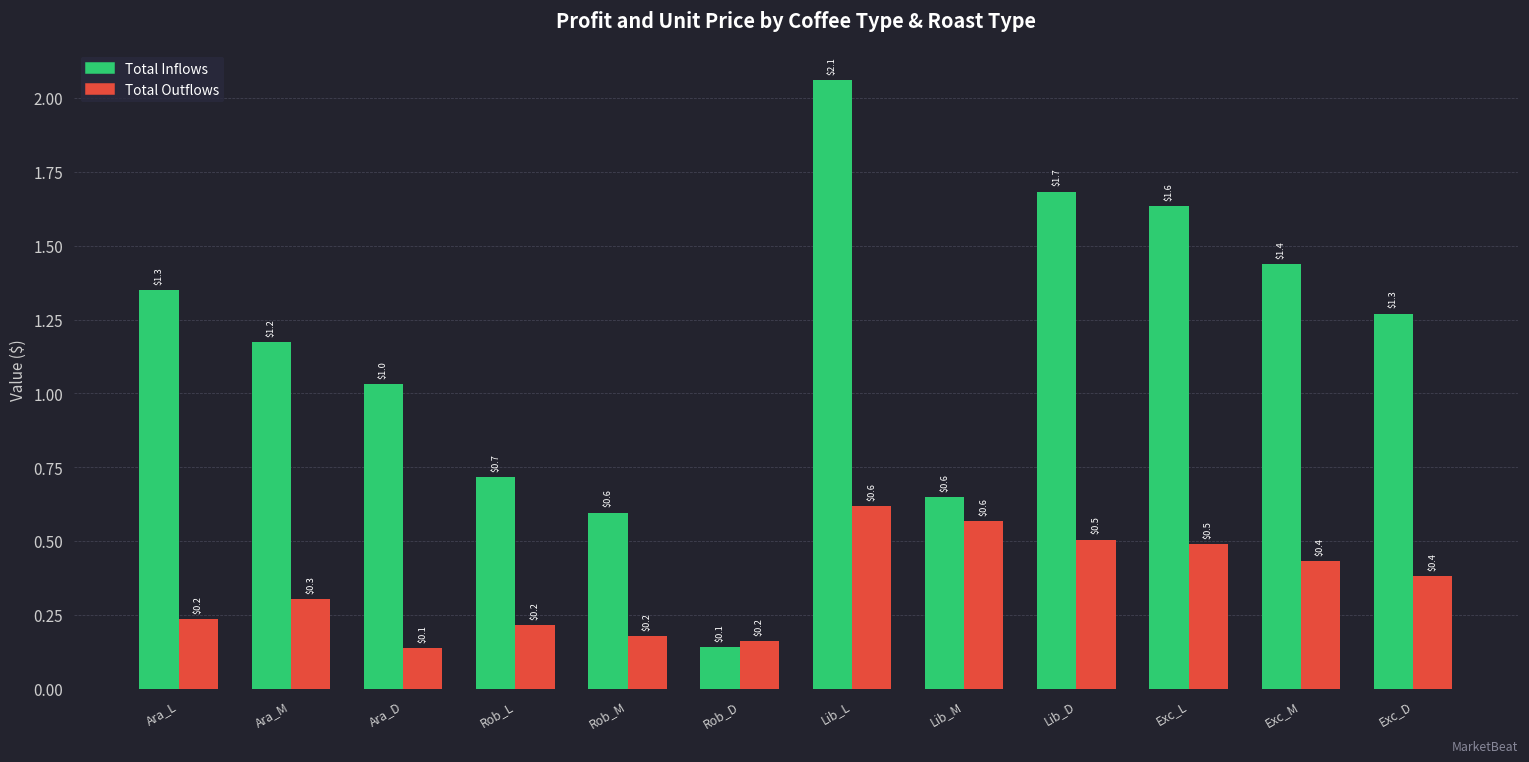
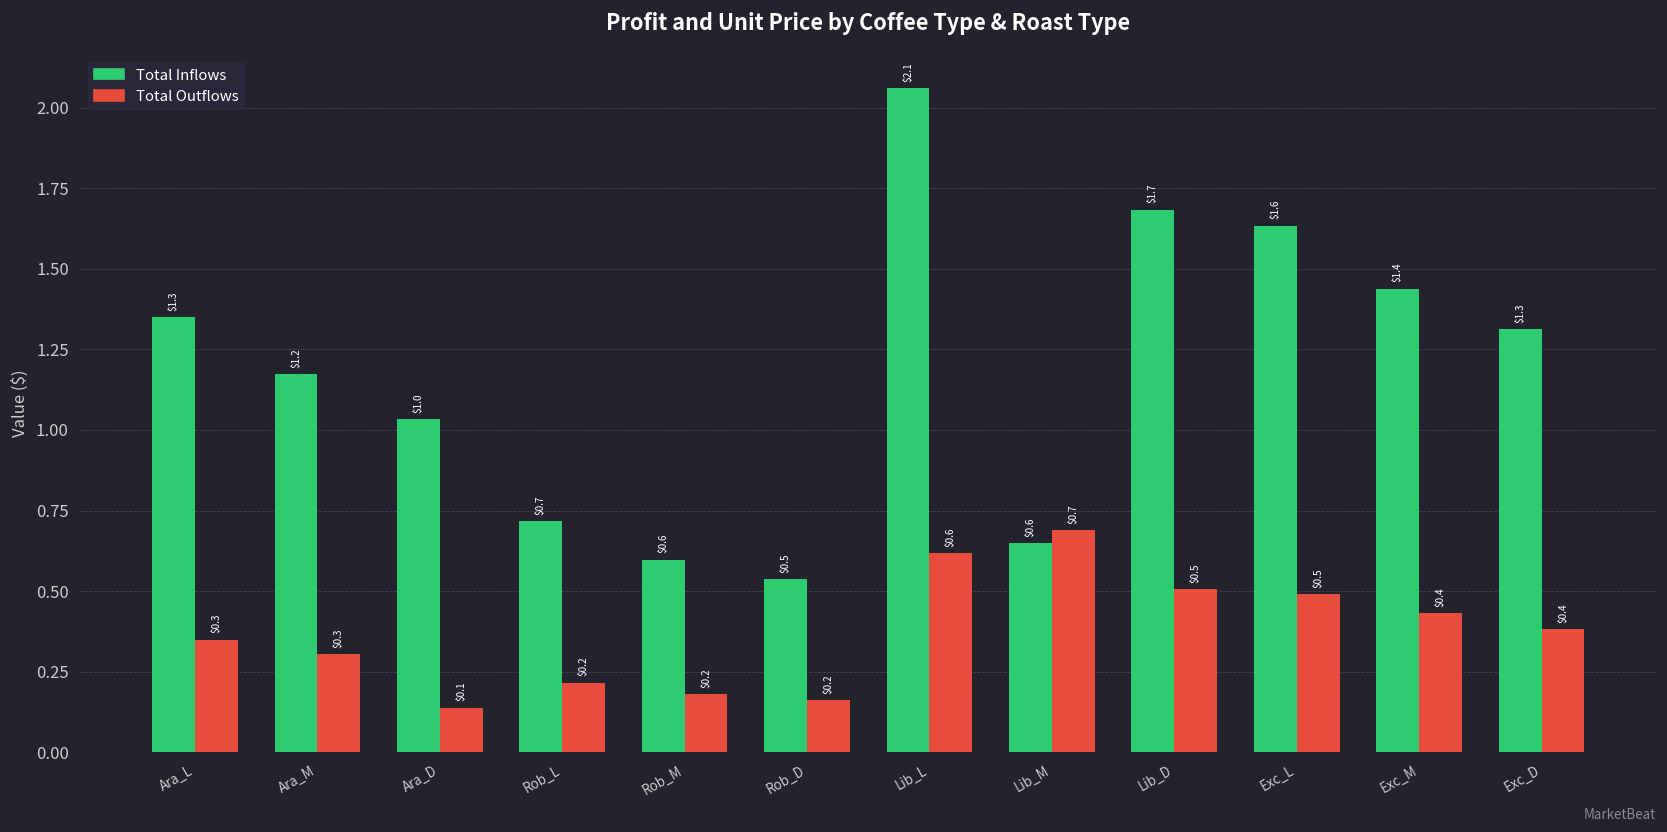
Total Outflows, Ara_L: $0.2 -> $0.3
Total Inflows, Rob_D: $0.1 -> $0.5
Total Outflows, Lib_M: $0.6 -> $0.7
Total Inflows, Exc_D: 1.27 -> 1.31
